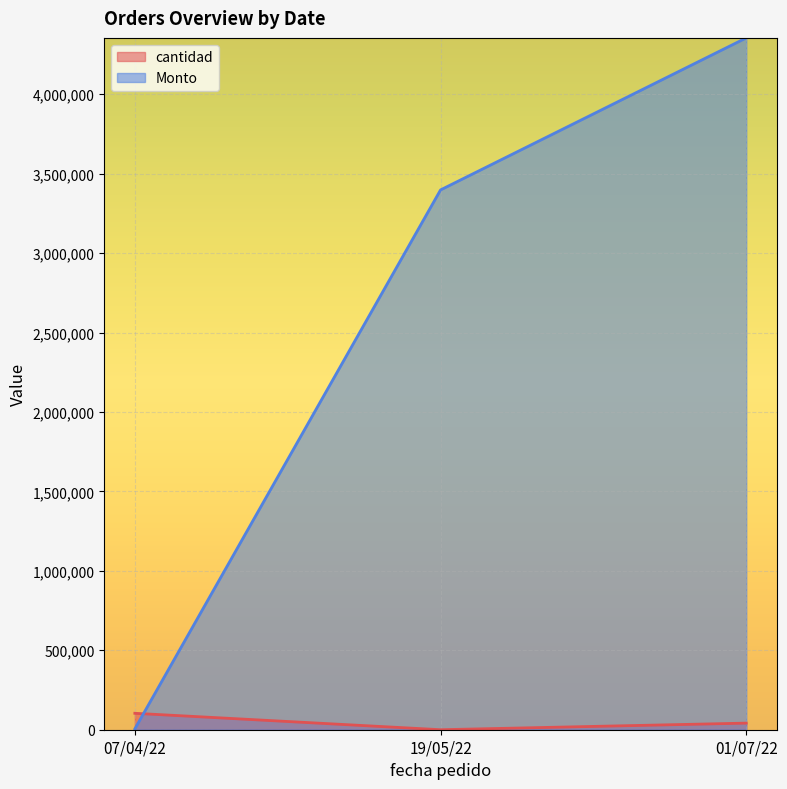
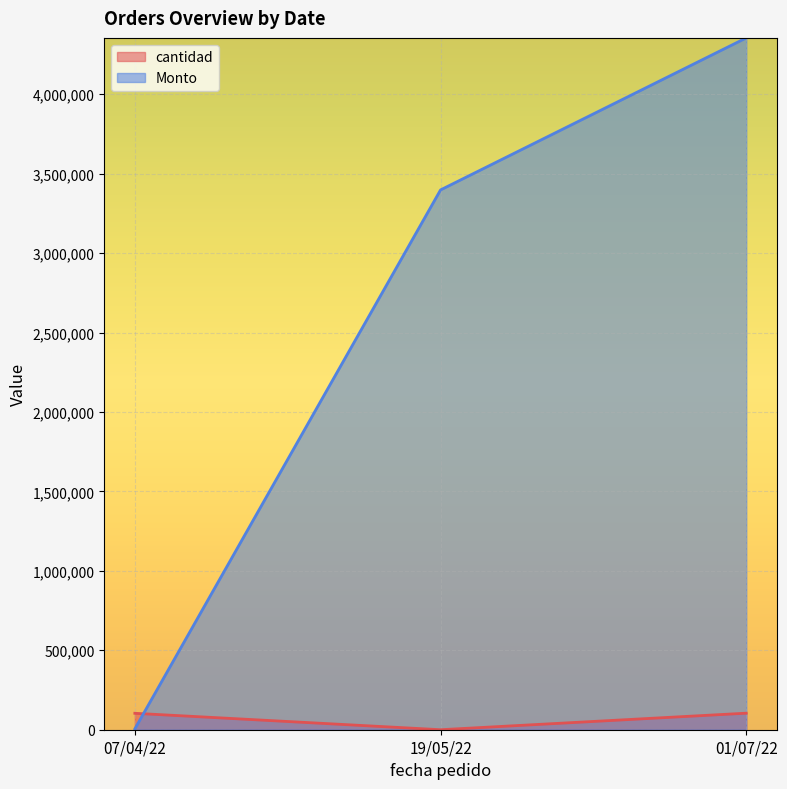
cantidad, 01/07/22: 40,000 -> 100,000
